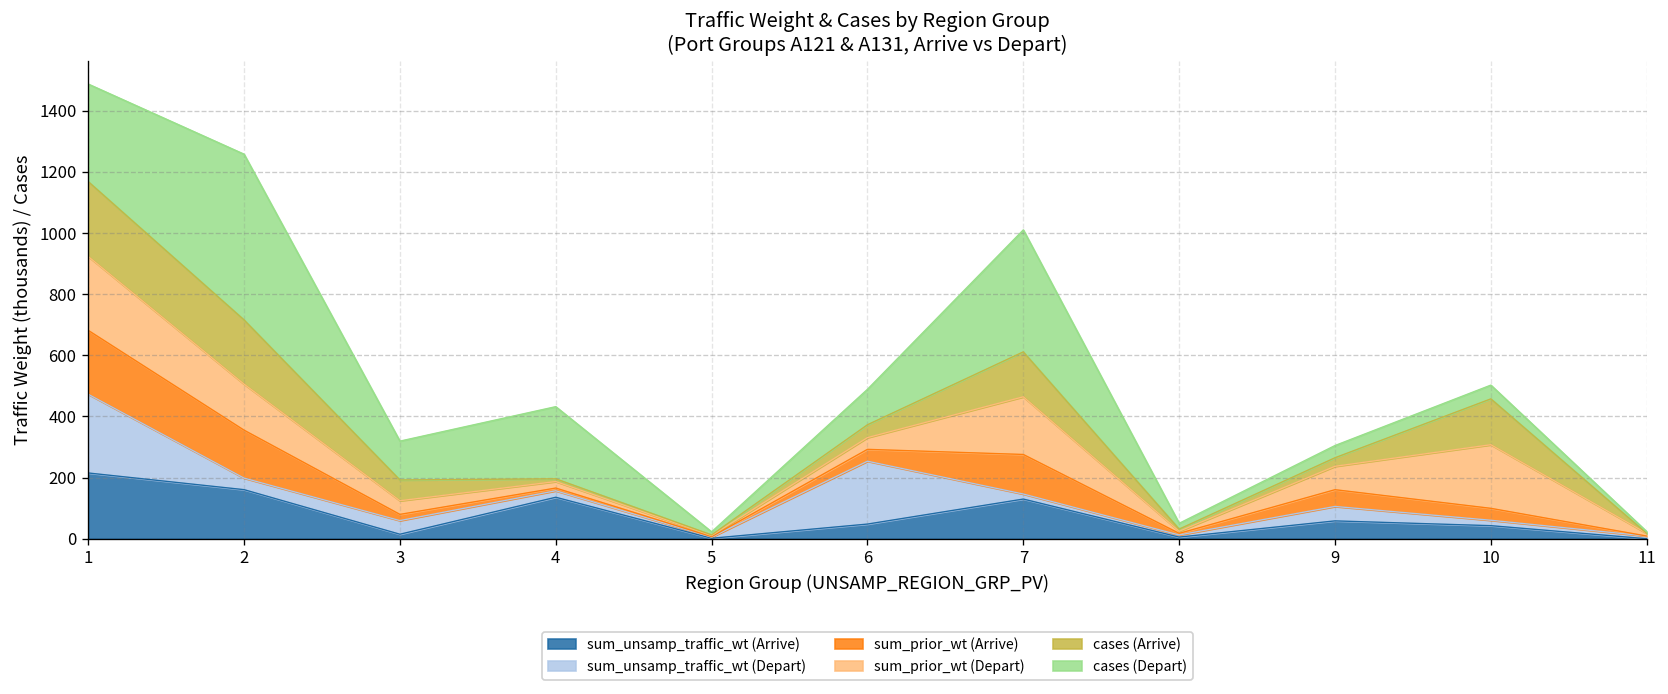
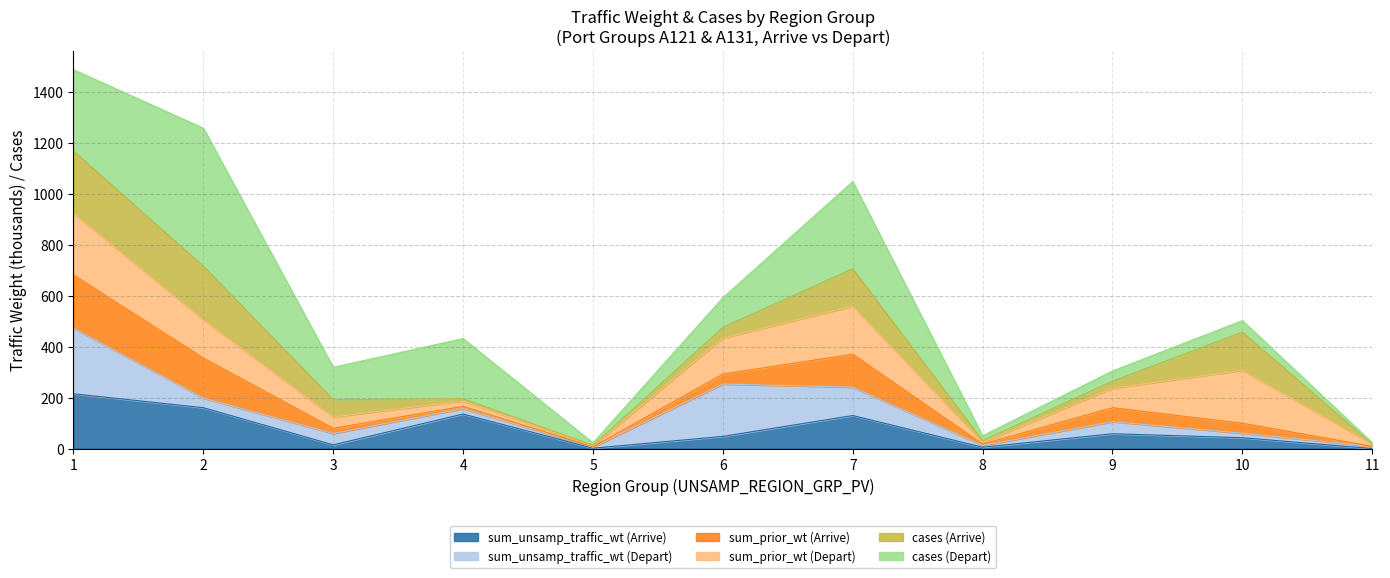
sum_prior_wt (Depart), 6: 40 -> 140
sum_unsamp_traffic_wt (Depart), 7: 20 -> 110
cases (Depart), 7: 400 -> 340
